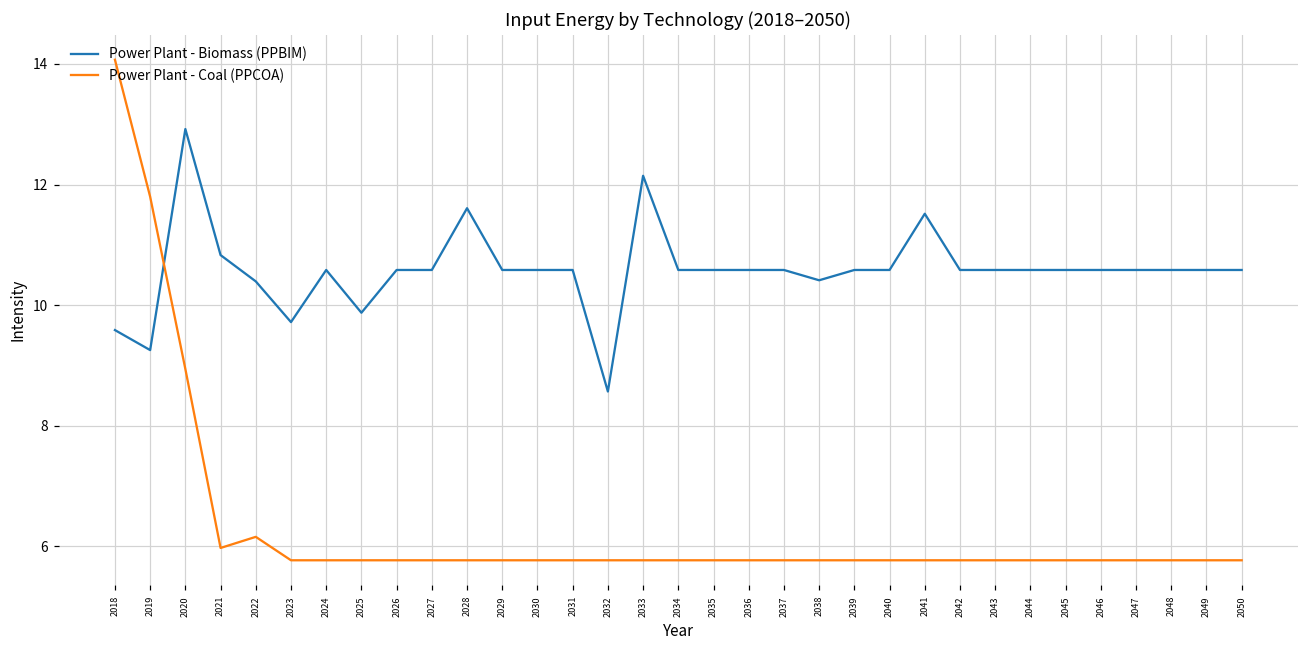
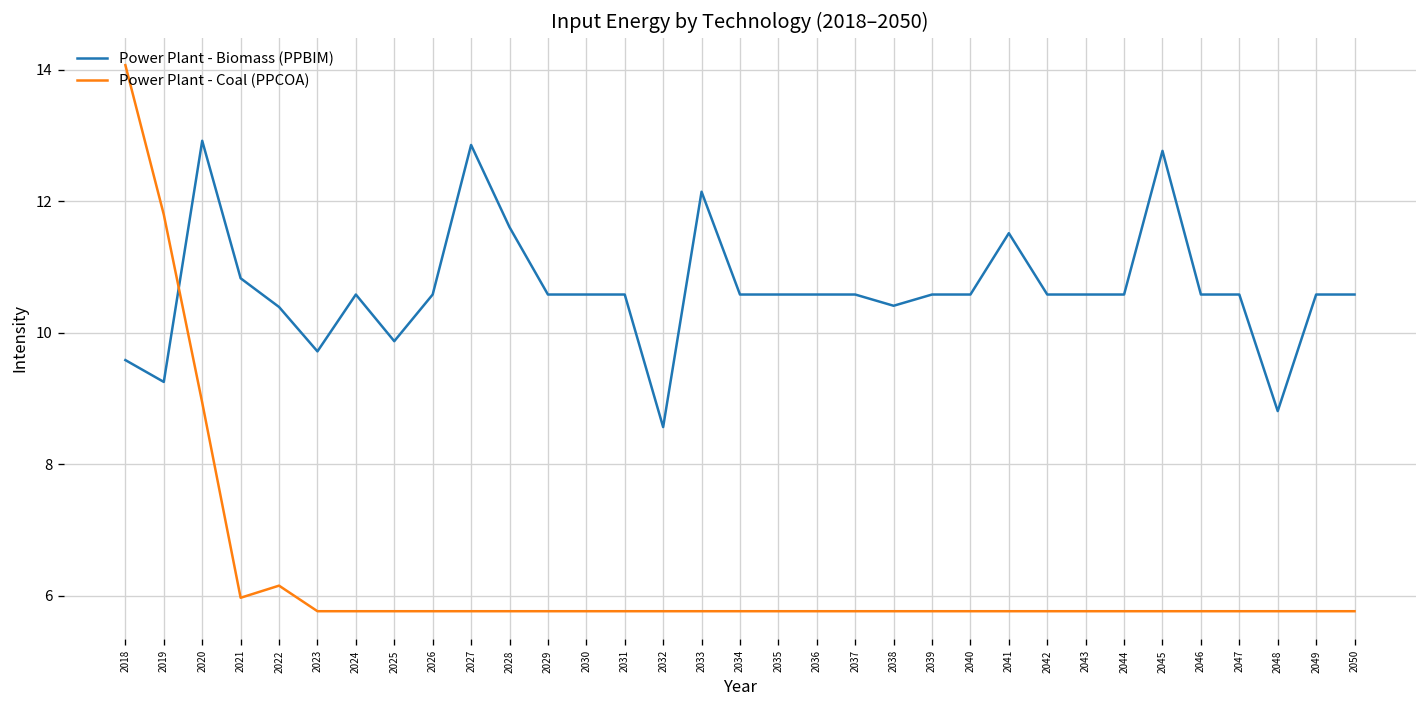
Power Plant - Biomass (PPBIM), 2027: 10.6 -> 12.9
Power Plant - Biomass (PPBIM), 2045: 10.6 -> 12.8
Power Plant - Biomass (PPBIM), 2048: 10.6 -> 8.8
